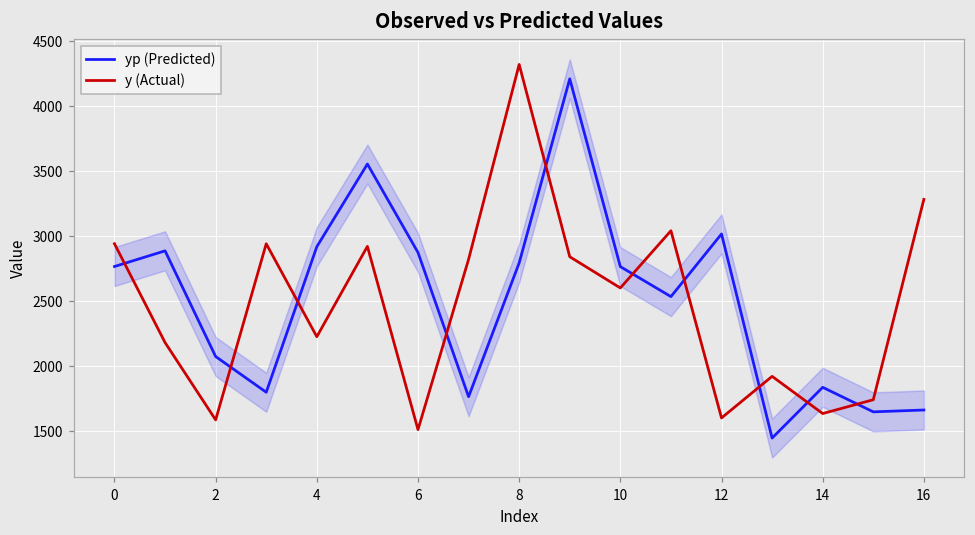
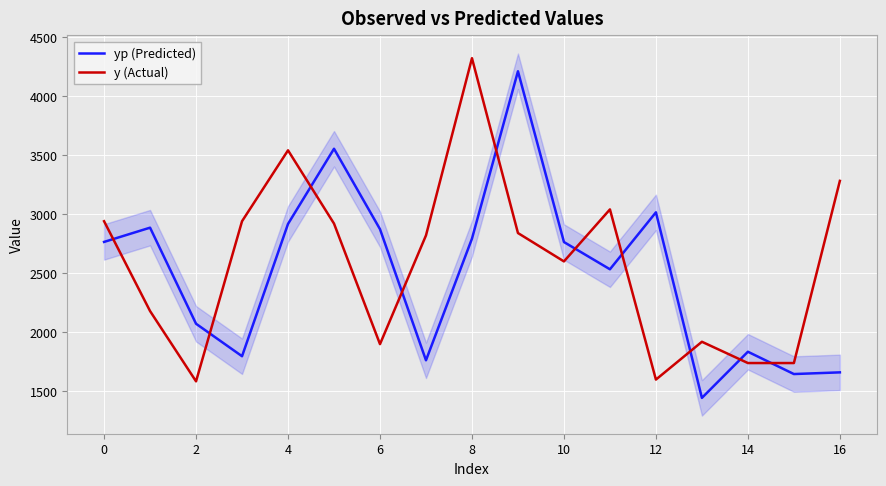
y (Actual), 4: 2220 -> 3540
y (Actual), 6: 1510 -> 1900
y (Actual), 14: 1630 -> 1740
